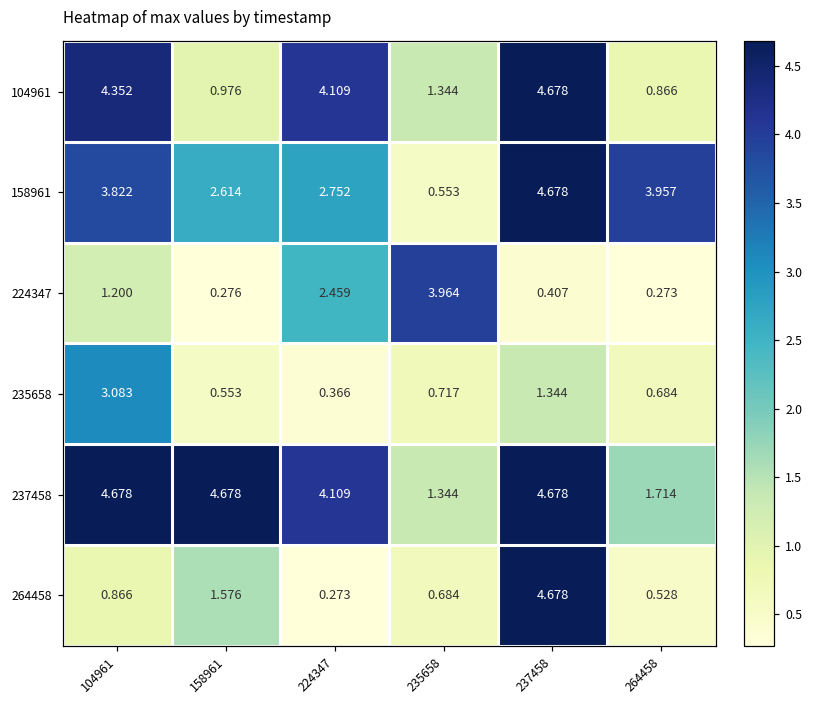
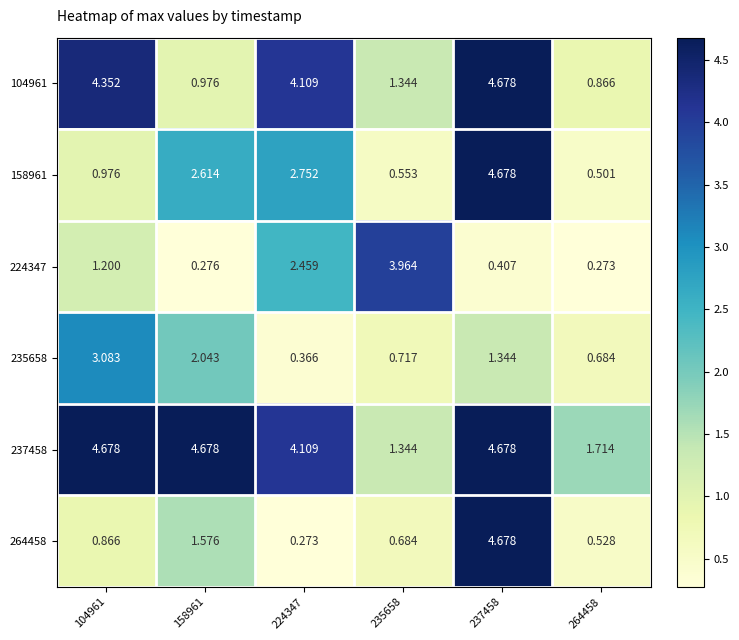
158961, 104961: 3.822 -> 0.976
158961, 264458: 3.957 -> 0.501
235658, 158961: 0.553 -> 2.043
